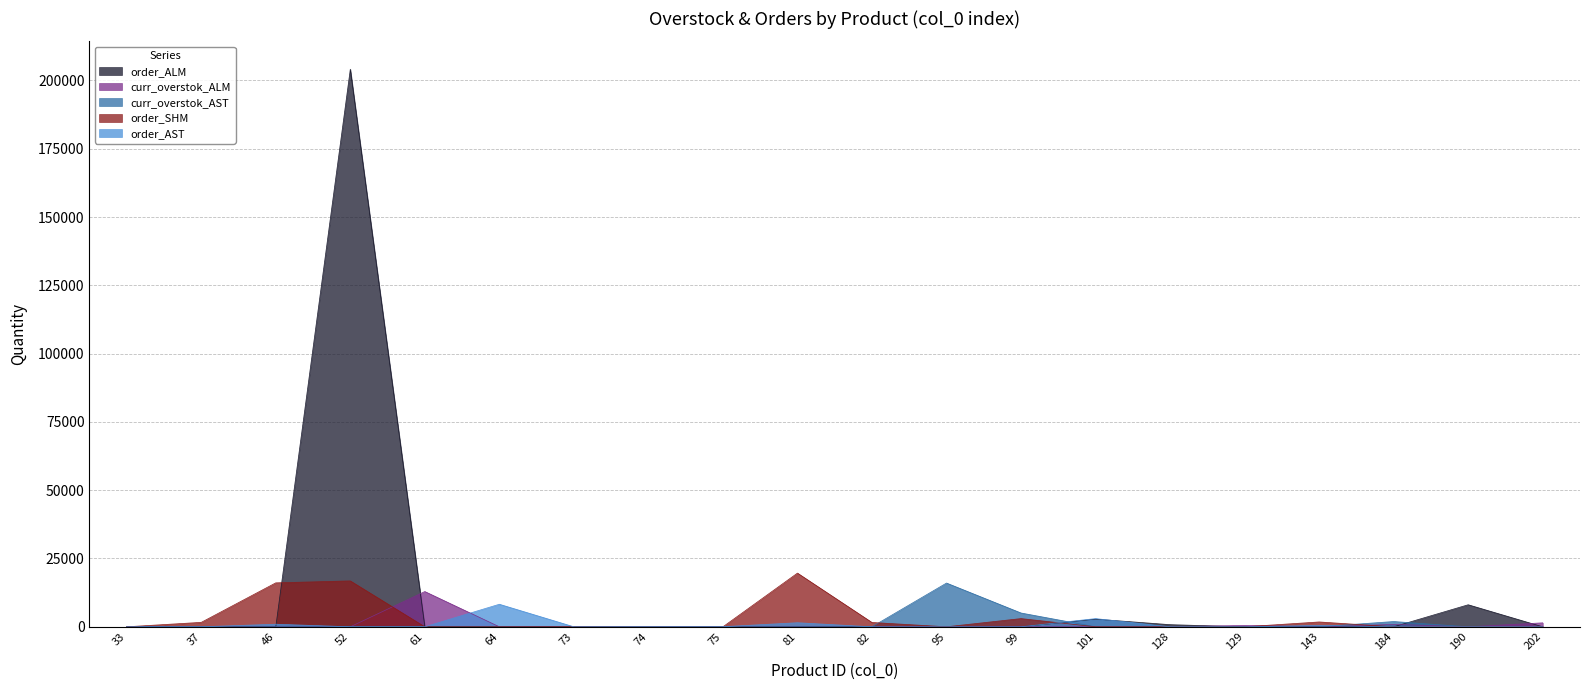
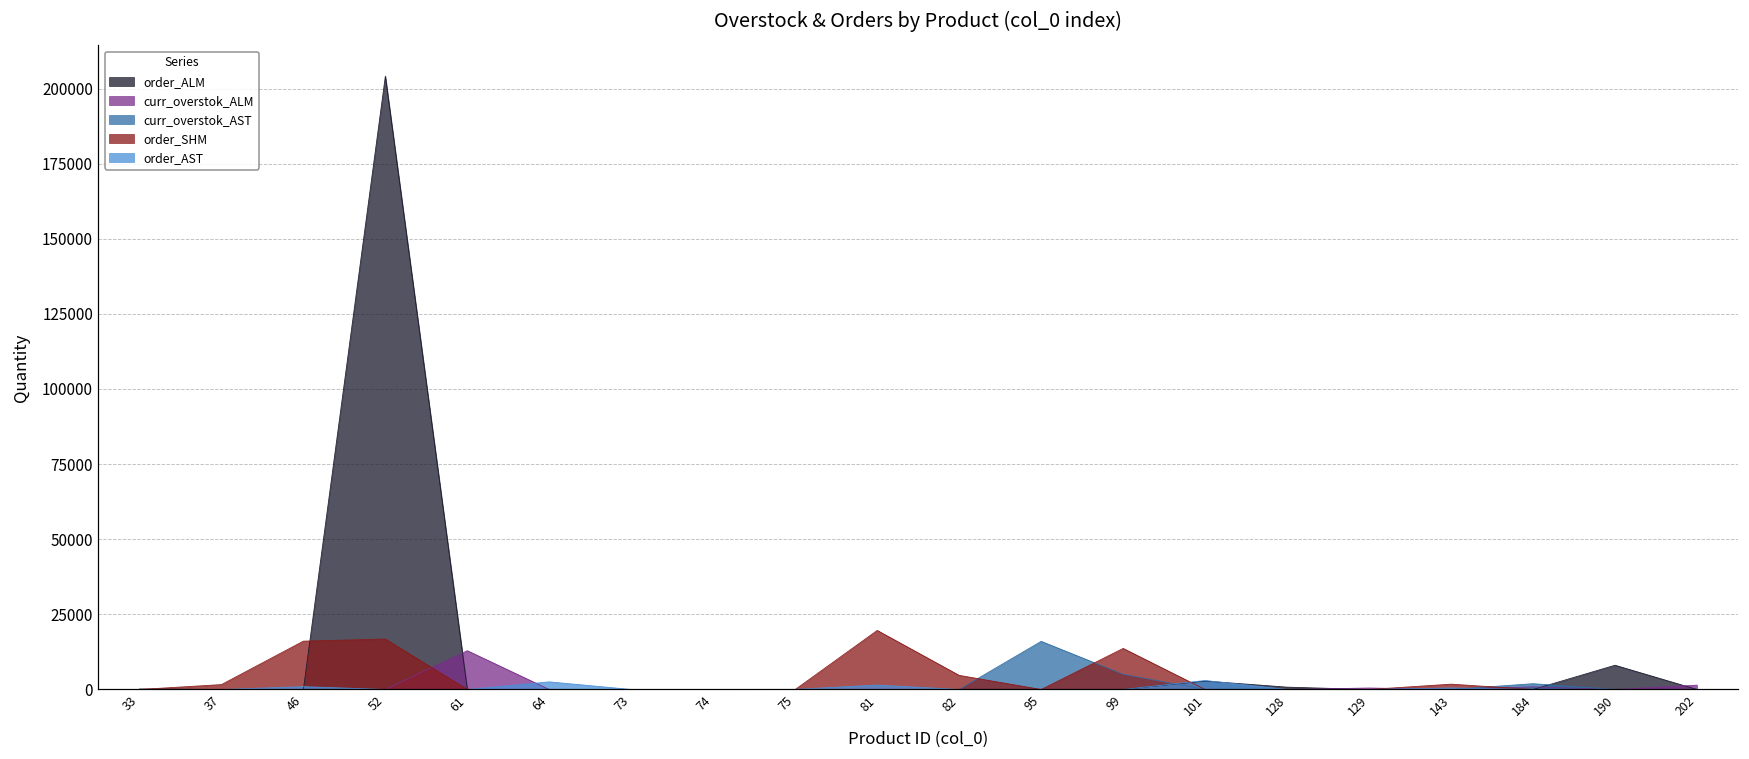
order_AST, 64: 8000 -> 3000
order_SHM, 82: 2000 -> 5000
order_SHM, 99: 3000 -> 14000
